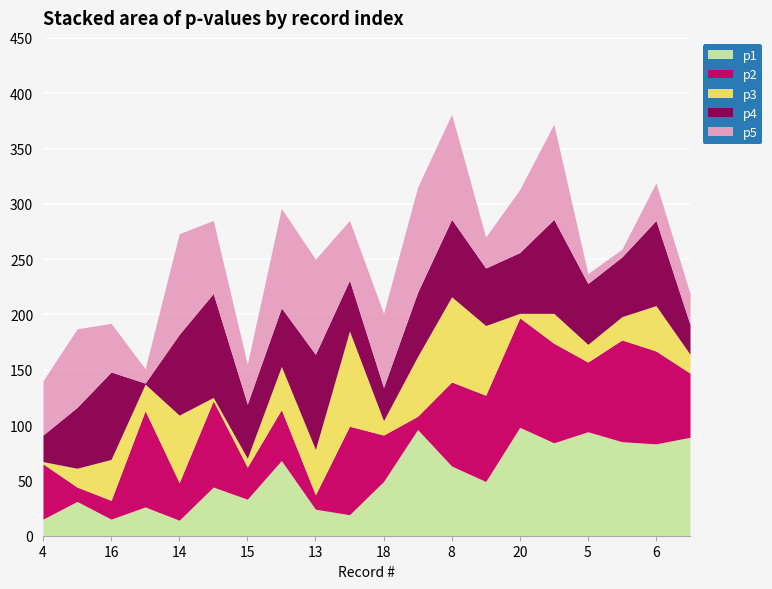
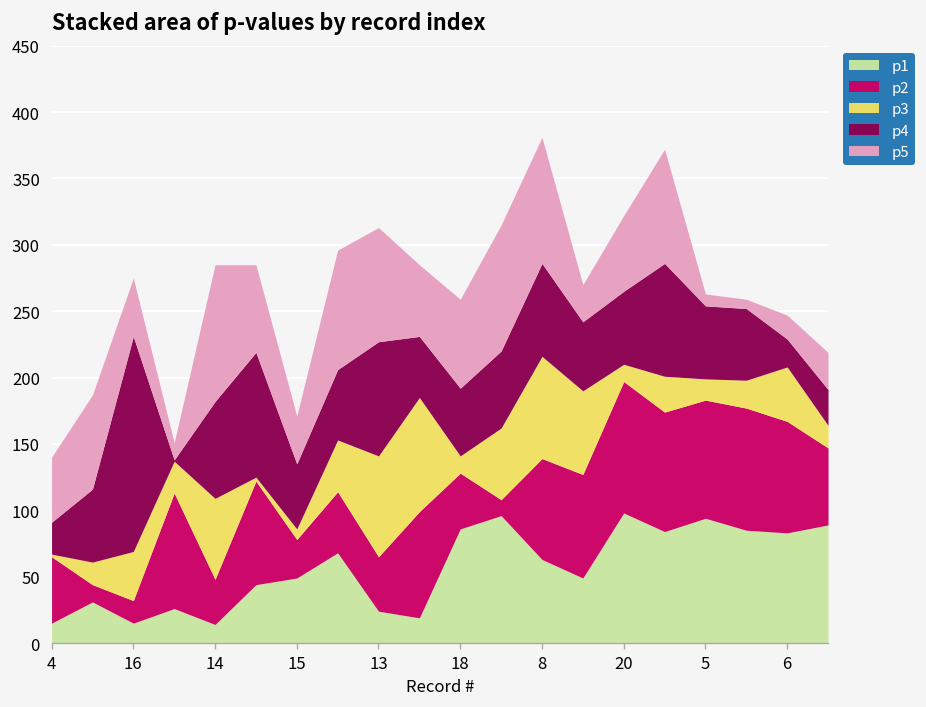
p4, 16: 79 -> 162
p5, 14: 91 -> 103
p1, 15: 33 -> 49
p2, 13: 13 -> 41
p3, 13: 41 -> 76
p1, 18: 49 -> 86
p4, 18: 30 -> 51
p3, 20: 4 -> 13
p2, 5: 63 -> 89
p4, 6: 77 -> 21
p5, 6: 34 -> 18
